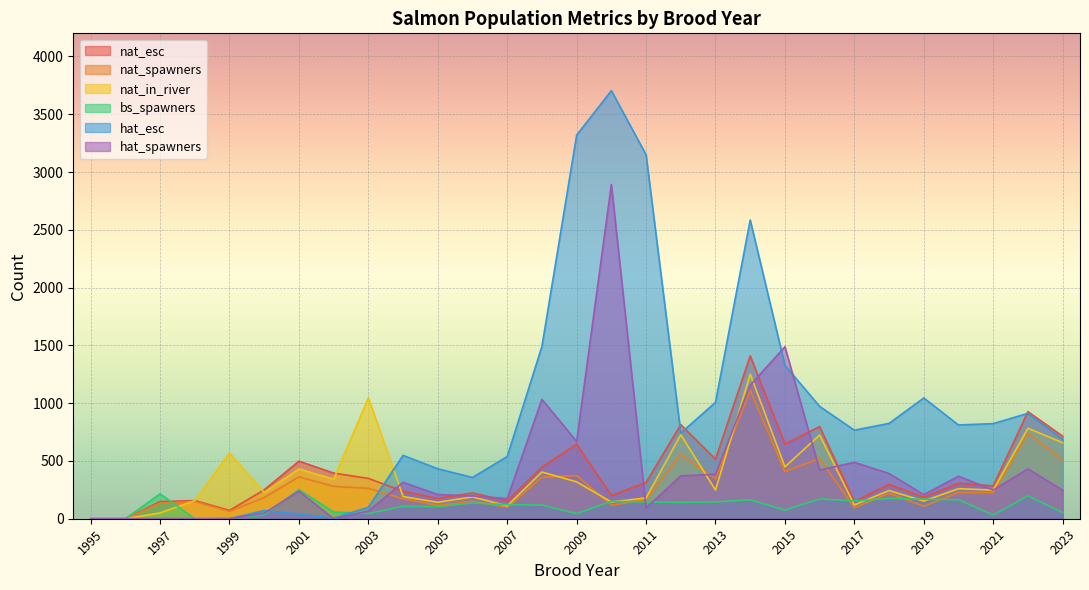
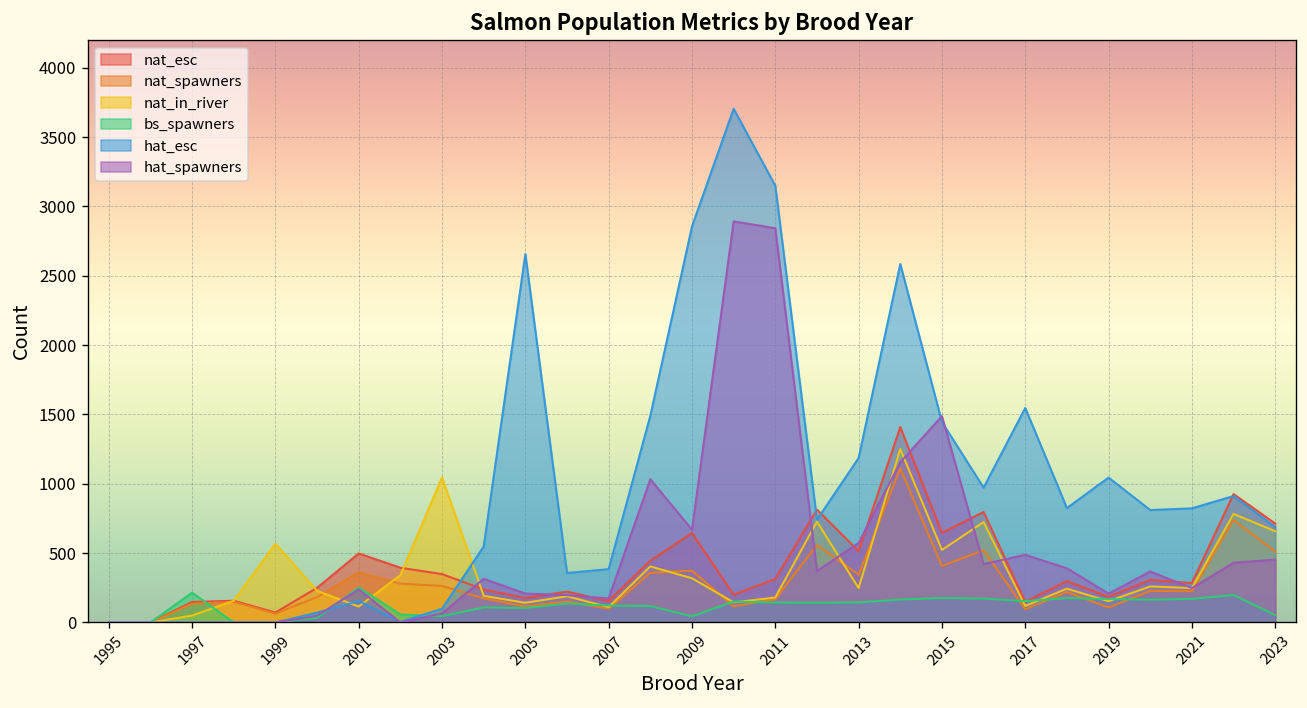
nat_in_river, 2001: 430 -> 120
hat_esc, 2001: 40 -> 160
hat_esc, 2005: 430 -> 2660
hat_esc, 2007: 540 -> 390
hat_esc, 2009: 3320 -> 2860
hat_spawners, 2011: 90 -> 2840
hat_esc, 2013: 1010 -> 1190
hat_spawners, 2013: 390 -> 570
nat_in_river, 2015: 450 -> 520
bs_spawners, 2015: 70 -> 180
hat_esc, 2015: 1330 -> 1450
hat_esc, 2017: 770 -> 1550
bs_spawners, 2021: 30 -> 170
hat_spawners, 2023: 250 -> 450
